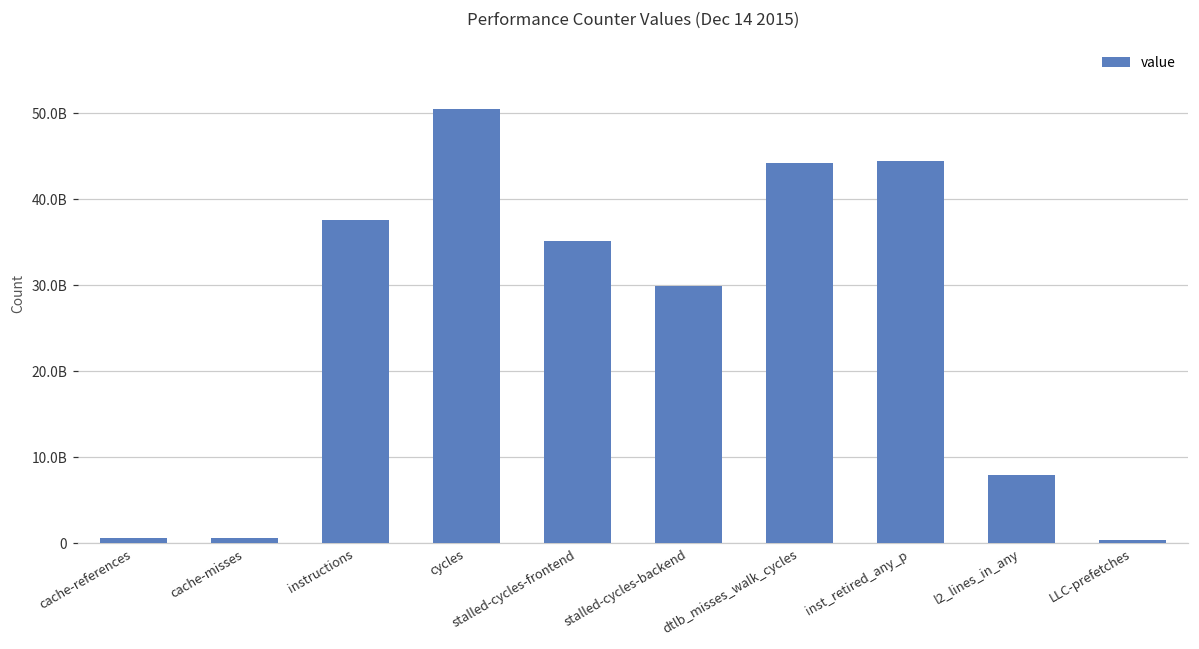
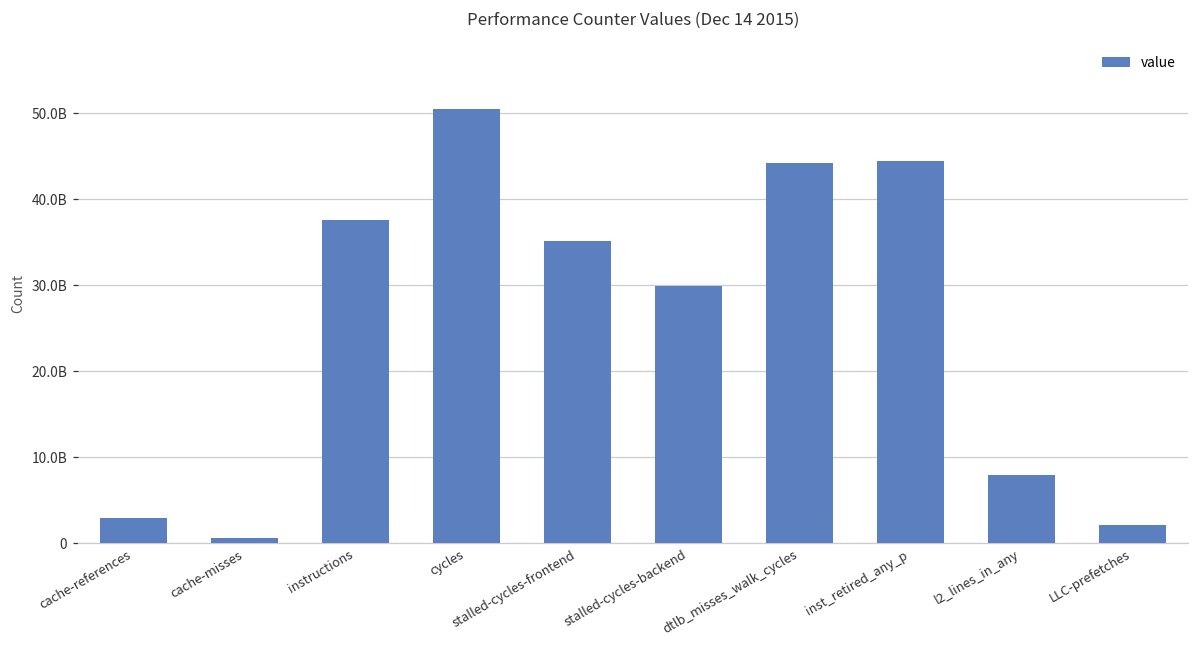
cache-references: 1000000000 -> 3000000000
LLC-prefetches: 0 -> 2000000000
